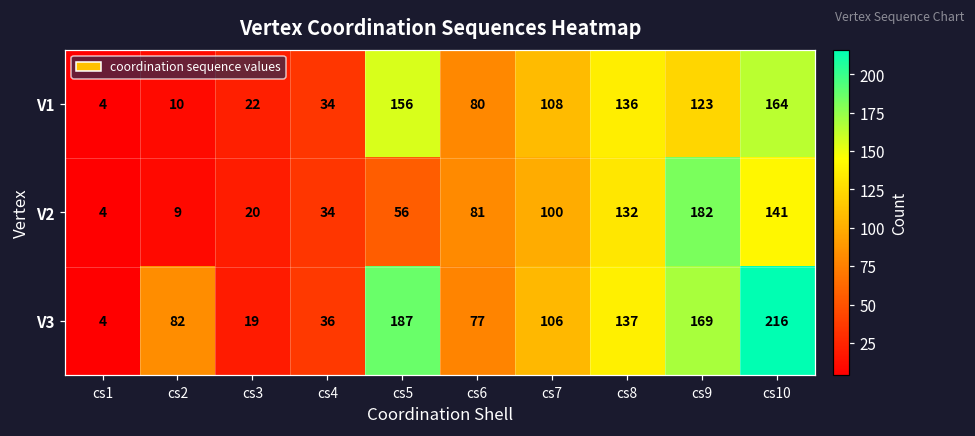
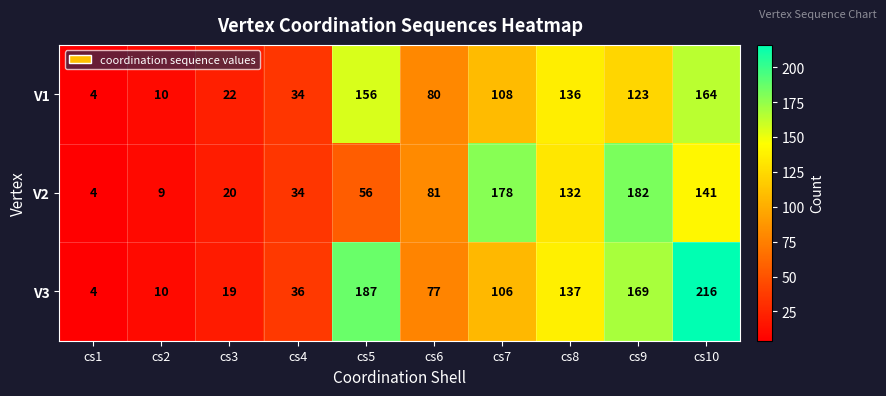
V2, cs7: 100 -> 178
V3, cs2: 82 -> 10
